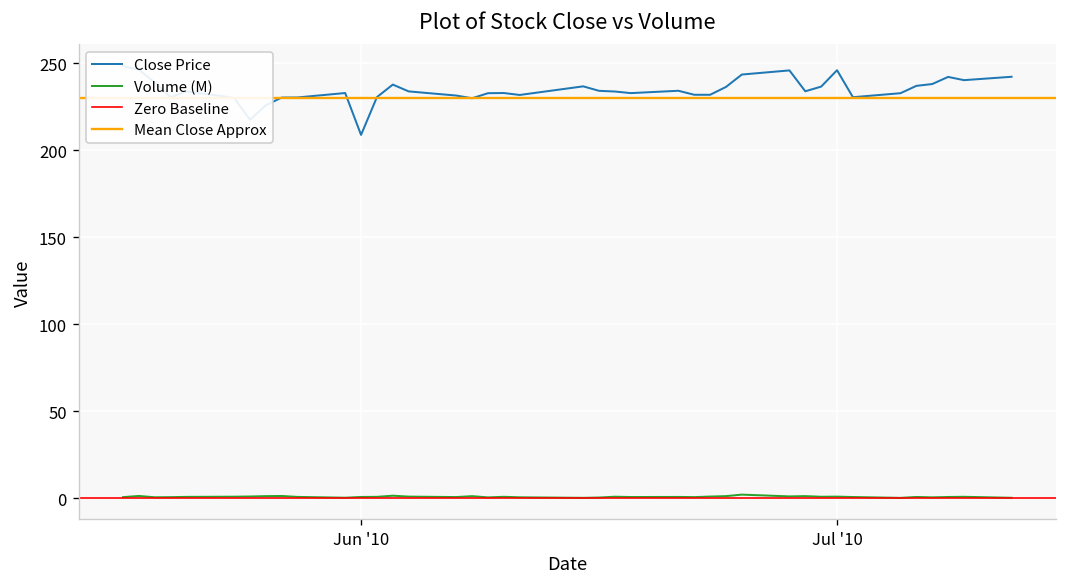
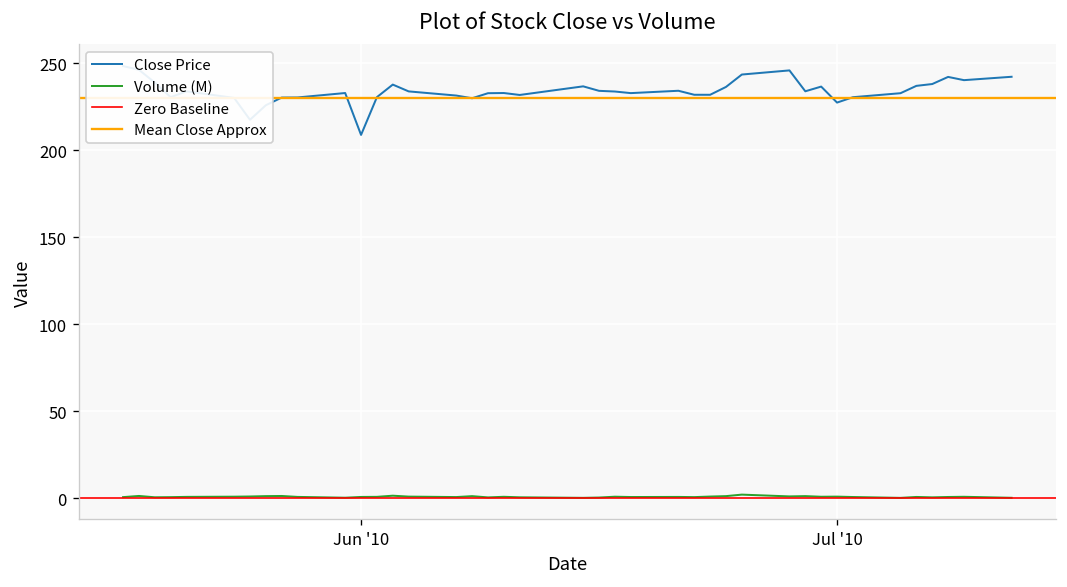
Close Price, Jul '10: 246 -> 228
